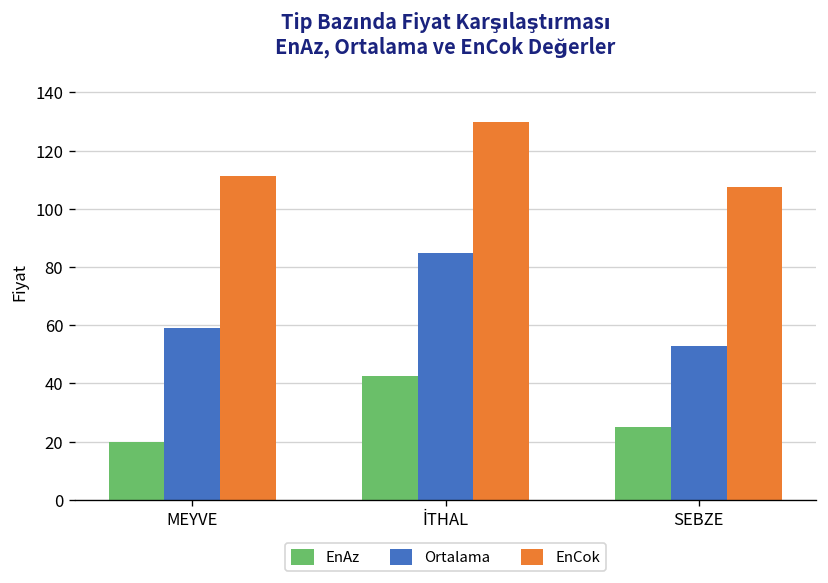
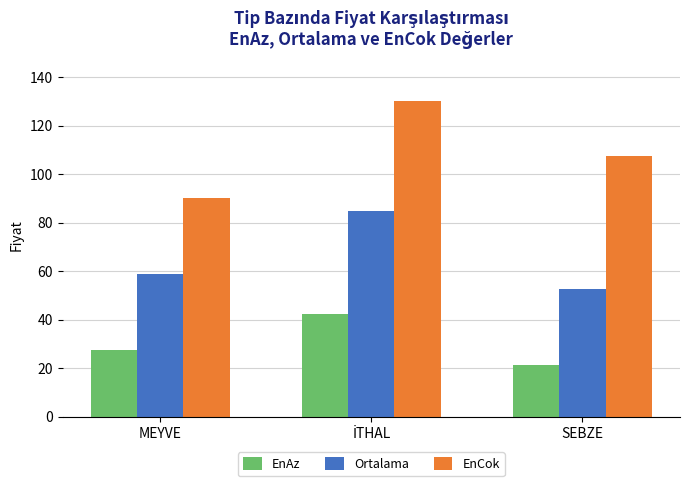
EnAz, MEYVE: 20 -> 28
EnCok, MEYVE: 111 -> 90
EnAz, SEBZE: 25 -> 21
